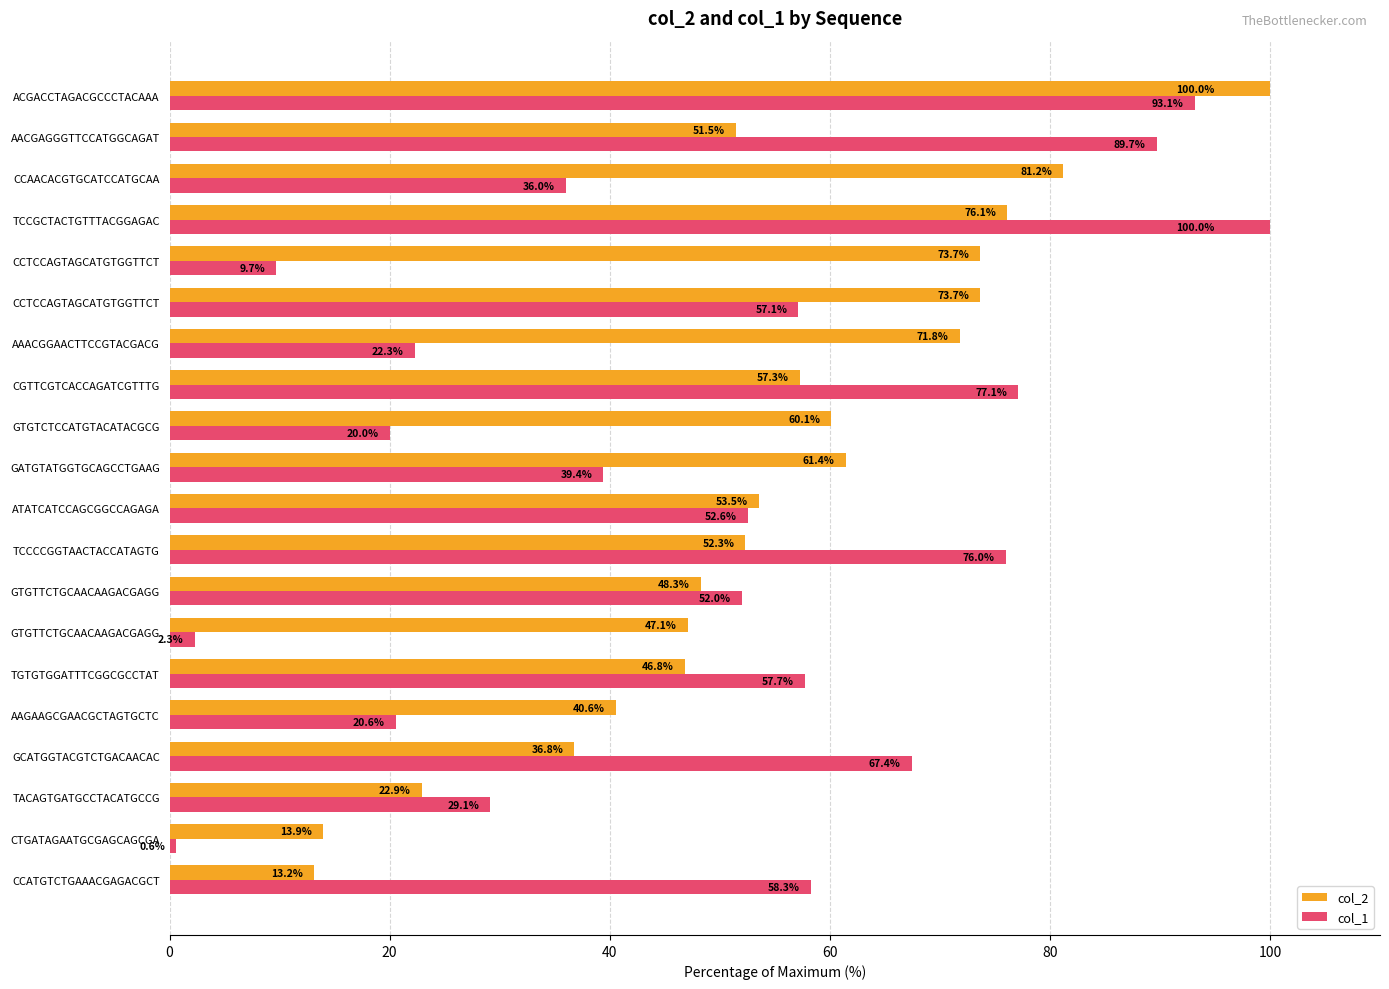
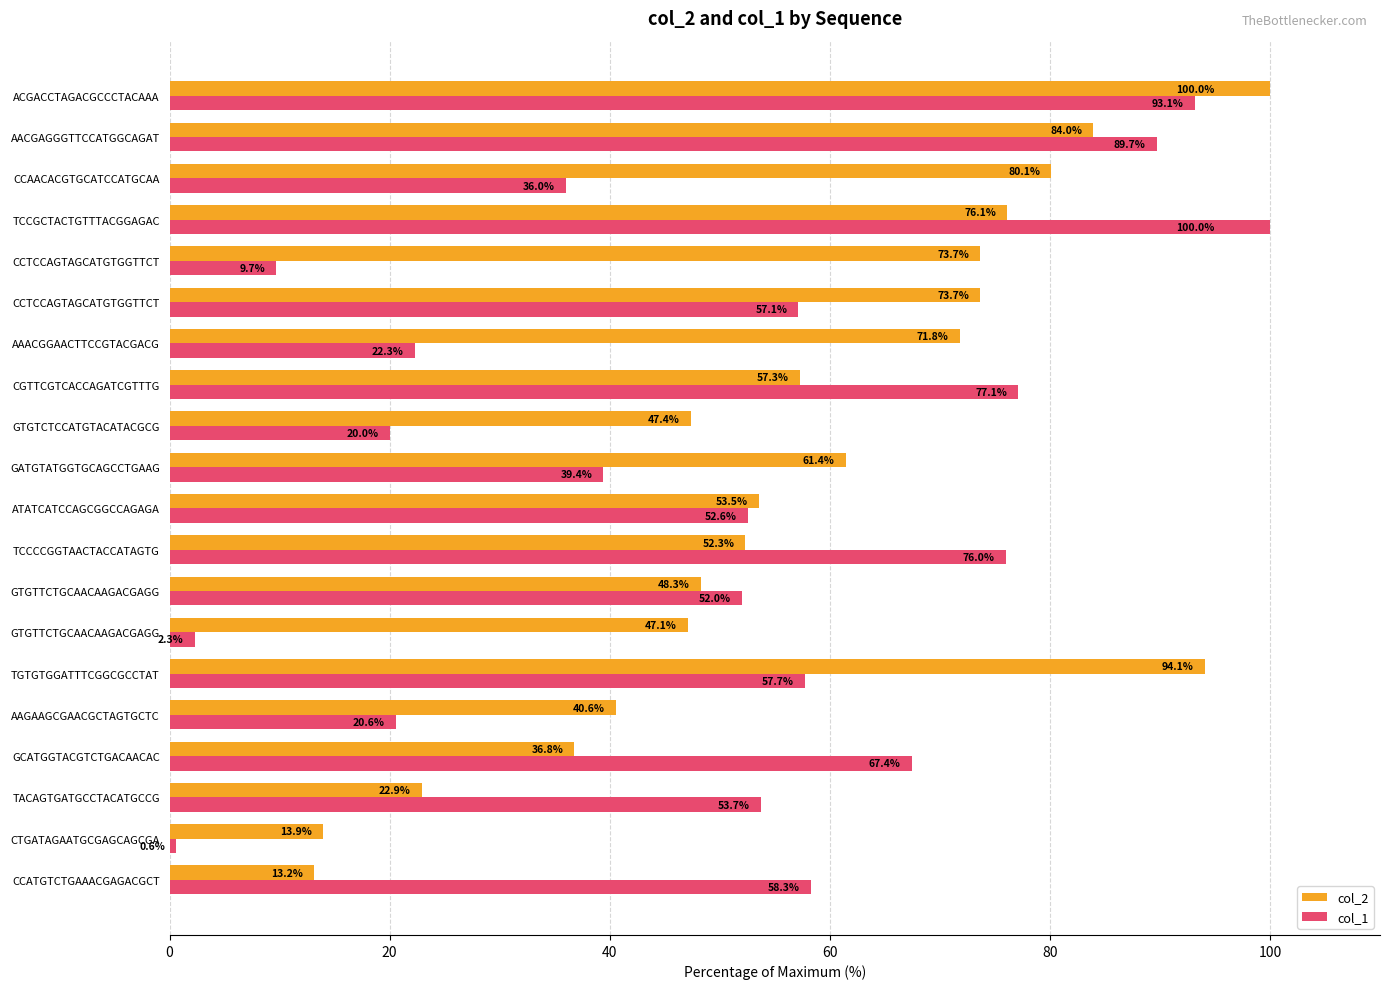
col_2, AACGAGGGTTCCATGGCAGAT: 51.5% -> 84.0%
col_2, CCAACACGTGCATCCATGCAA: 81.2% -> 80.1%
col_2, GTGTCTCCATGTACATACGCG: 60.1% -> 47.4%
col_2, TGTGTGGATTTCGGCGCCTAT: 46.8% -> 94.1%
col_1, TACAGTGATGCCTACATGCCG: 29.1% -> 53.7%
